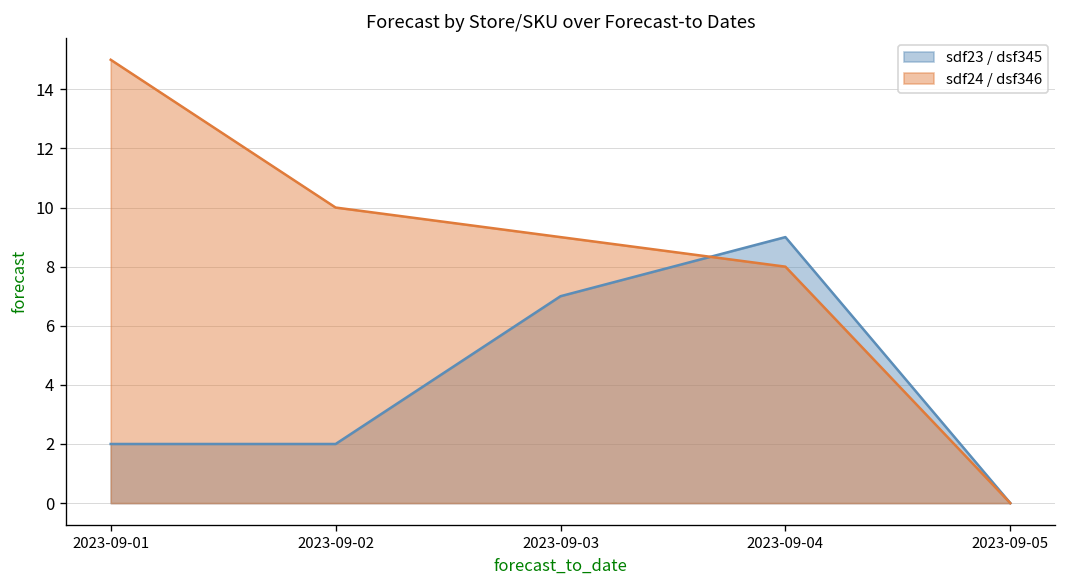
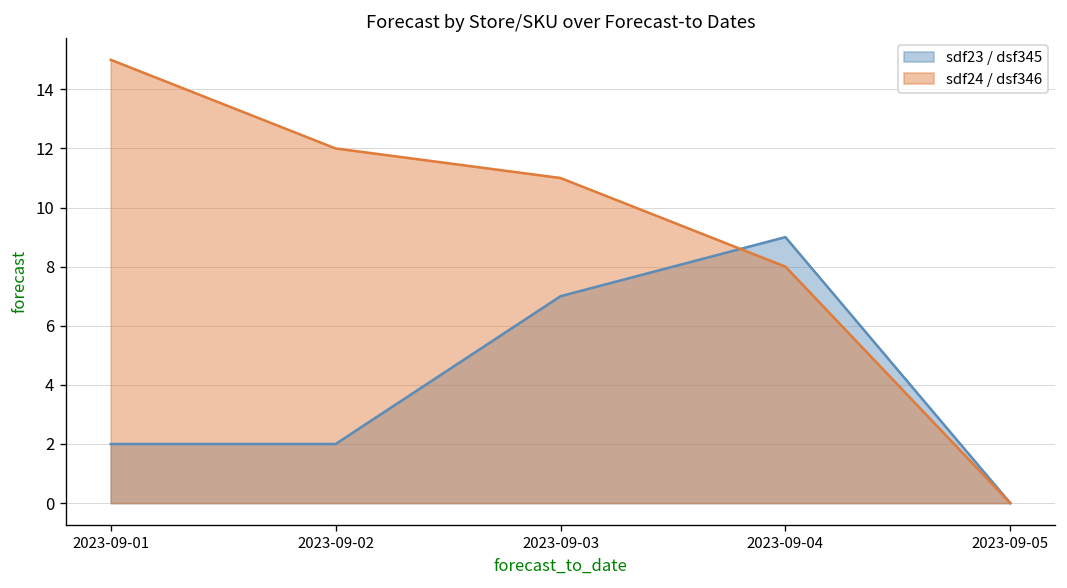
sdf24 / dsf346, 2023-09-02: 10 -> 12
sdf24 / dsf346, 2023-09-03: 9 -> 11
